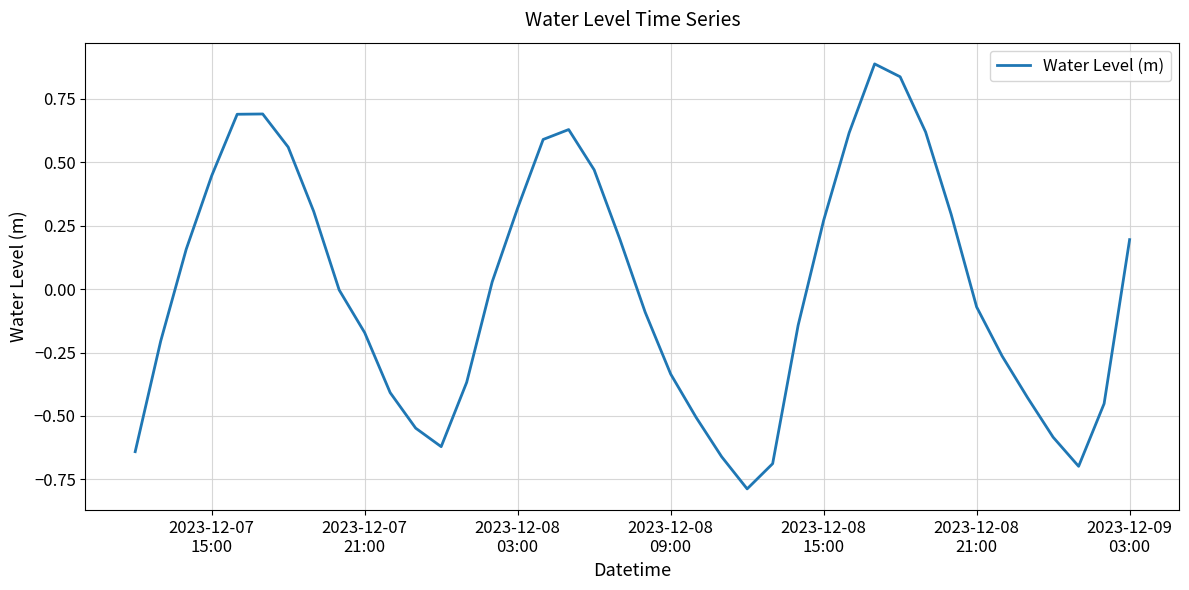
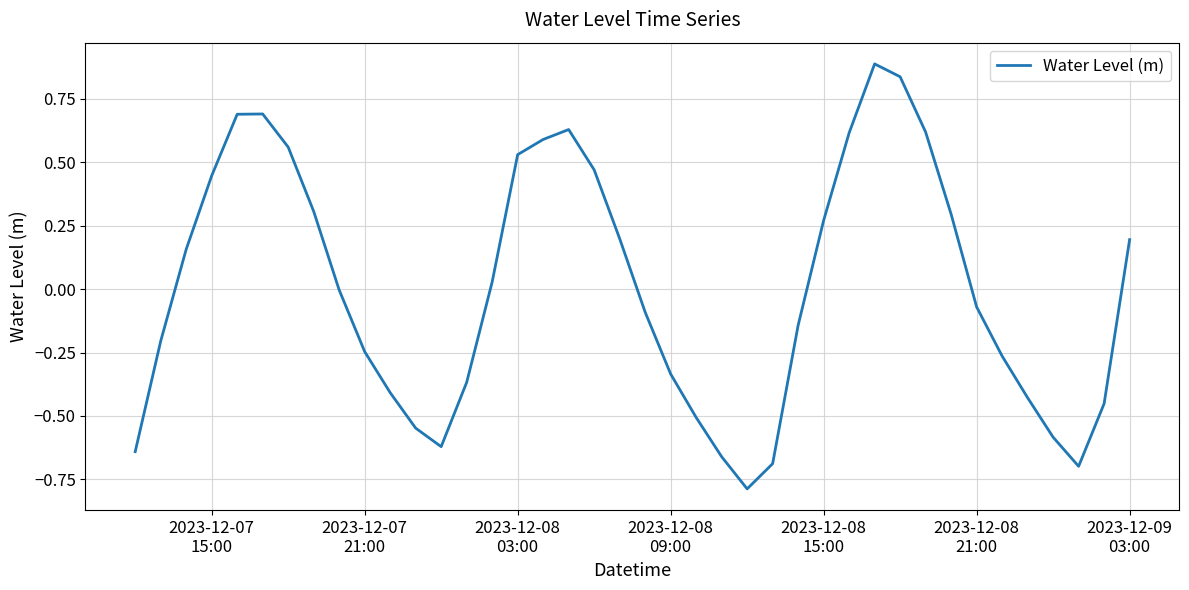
2023-12-07 21:00: -0.17 -> -0.25
2023-12-08 03:00: 0.32 -> 0.53
